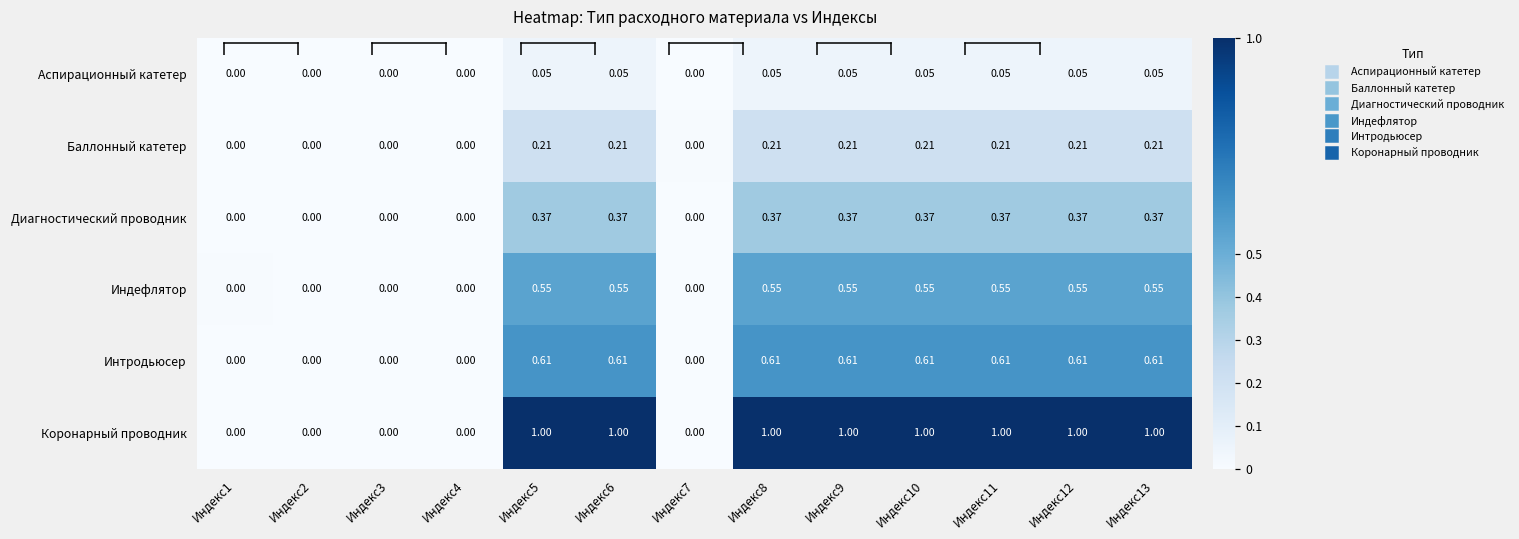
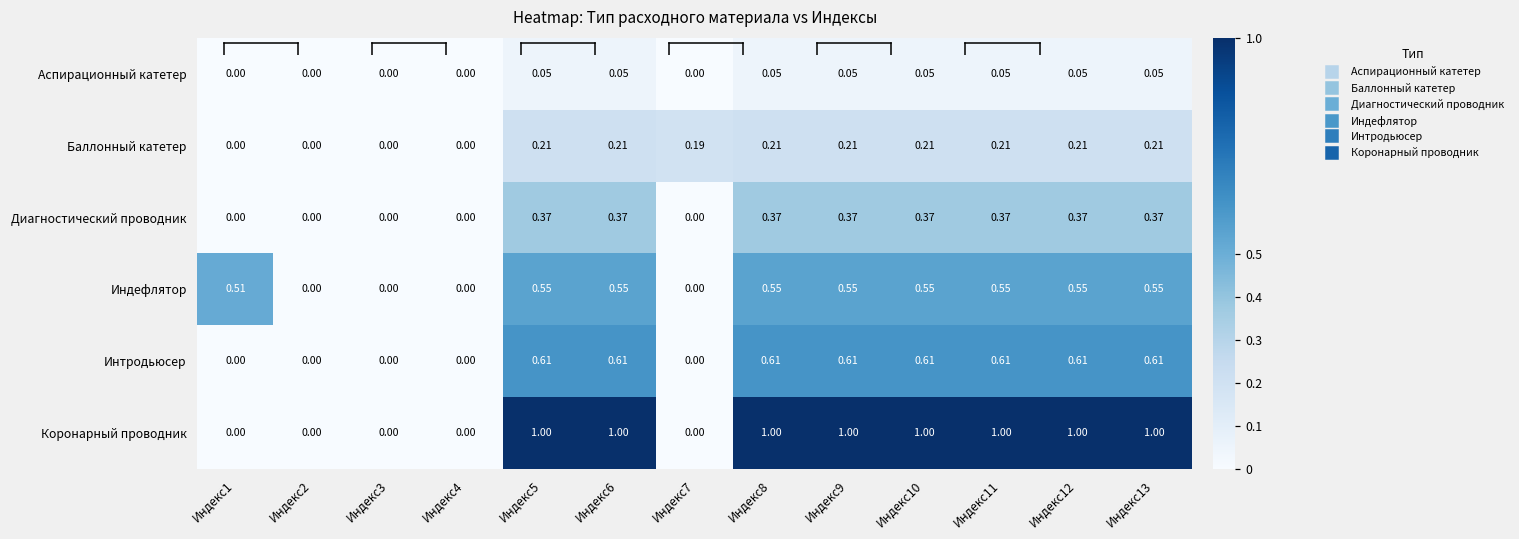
Heatmap: Тип расходного материала vs Индексы, Баллонный катетер, Индекс7: 0.00 -> 0.19
Heatmap: Тип расходного материала vs Индексы, Индефлятор, Индекс1: 0.00 -> 0.51
